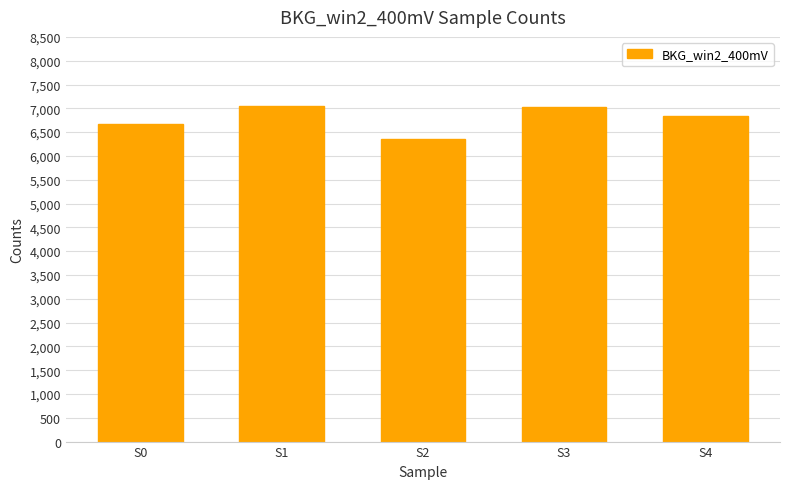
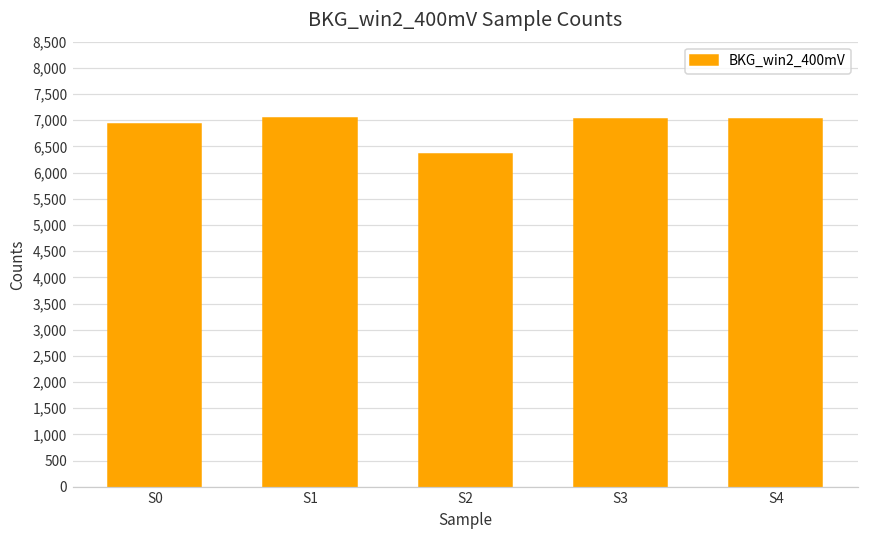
S0: 6,700 -> 6,900
S4: 6,800 -> 7,000
